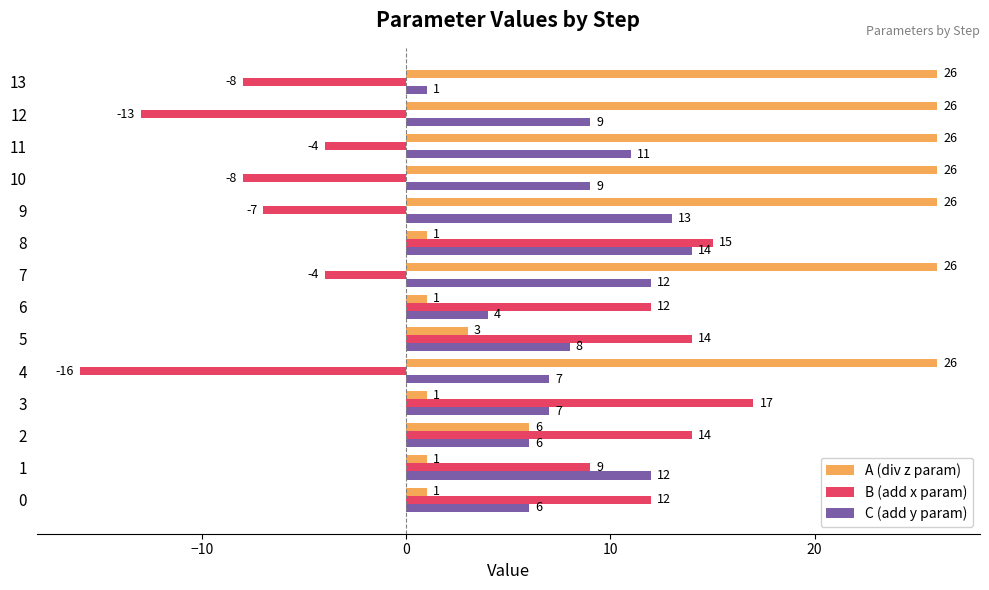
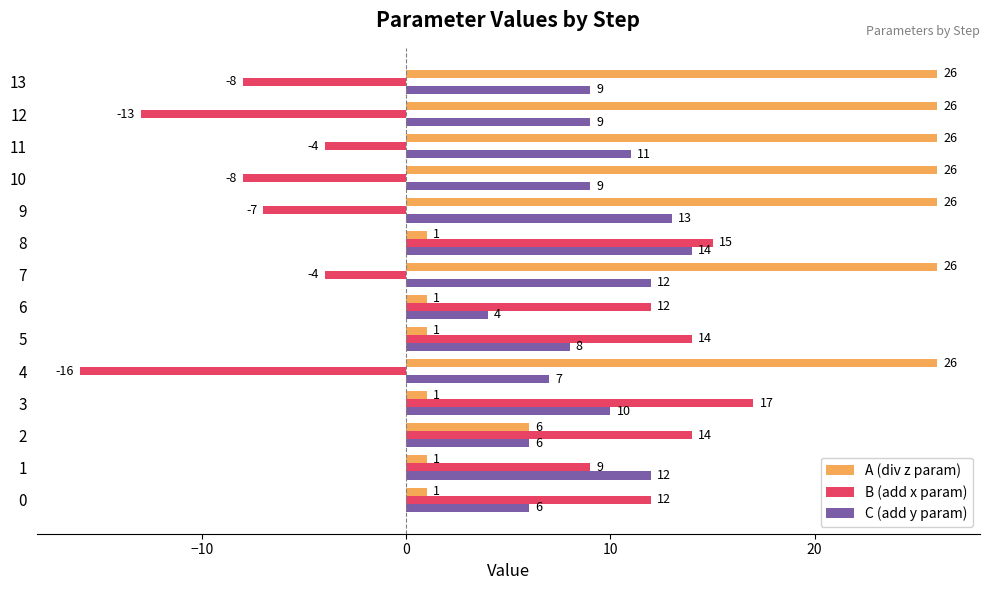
C (add y param), 13: 1 -> 9
A (div z param), 5: 3 -> 1
C (add y param), 3: 7 -> 10
